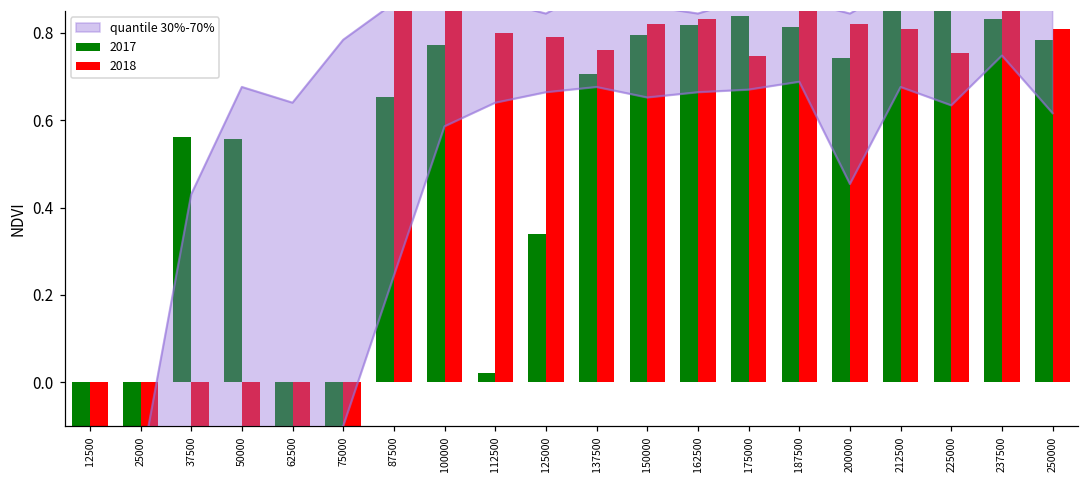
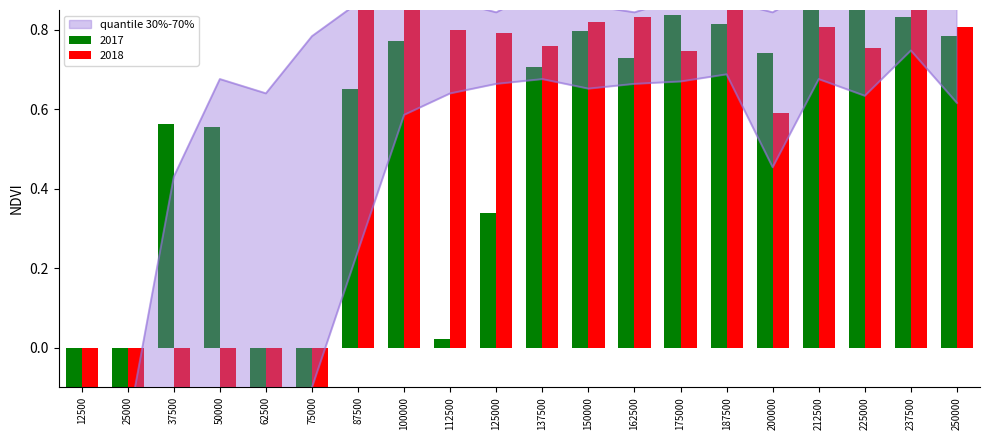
2017, 162500: 0.82 -> 0.73
2018, 200000: 0.82 -> 0.59
